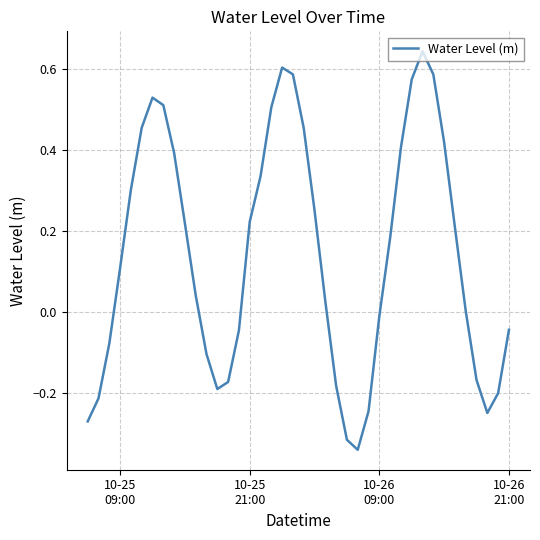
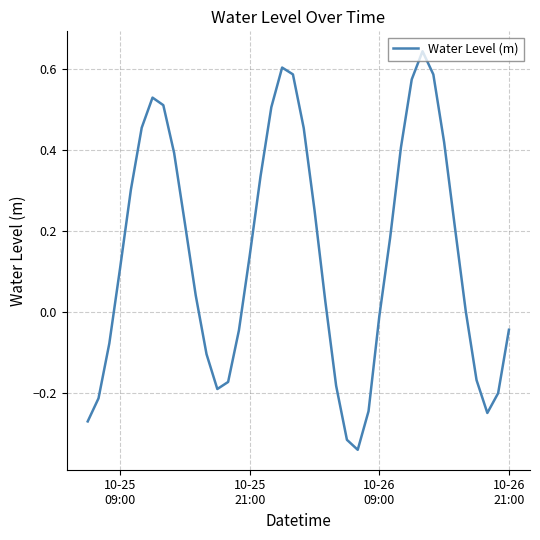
10-25 21:00: 0.22 -> 0.14
